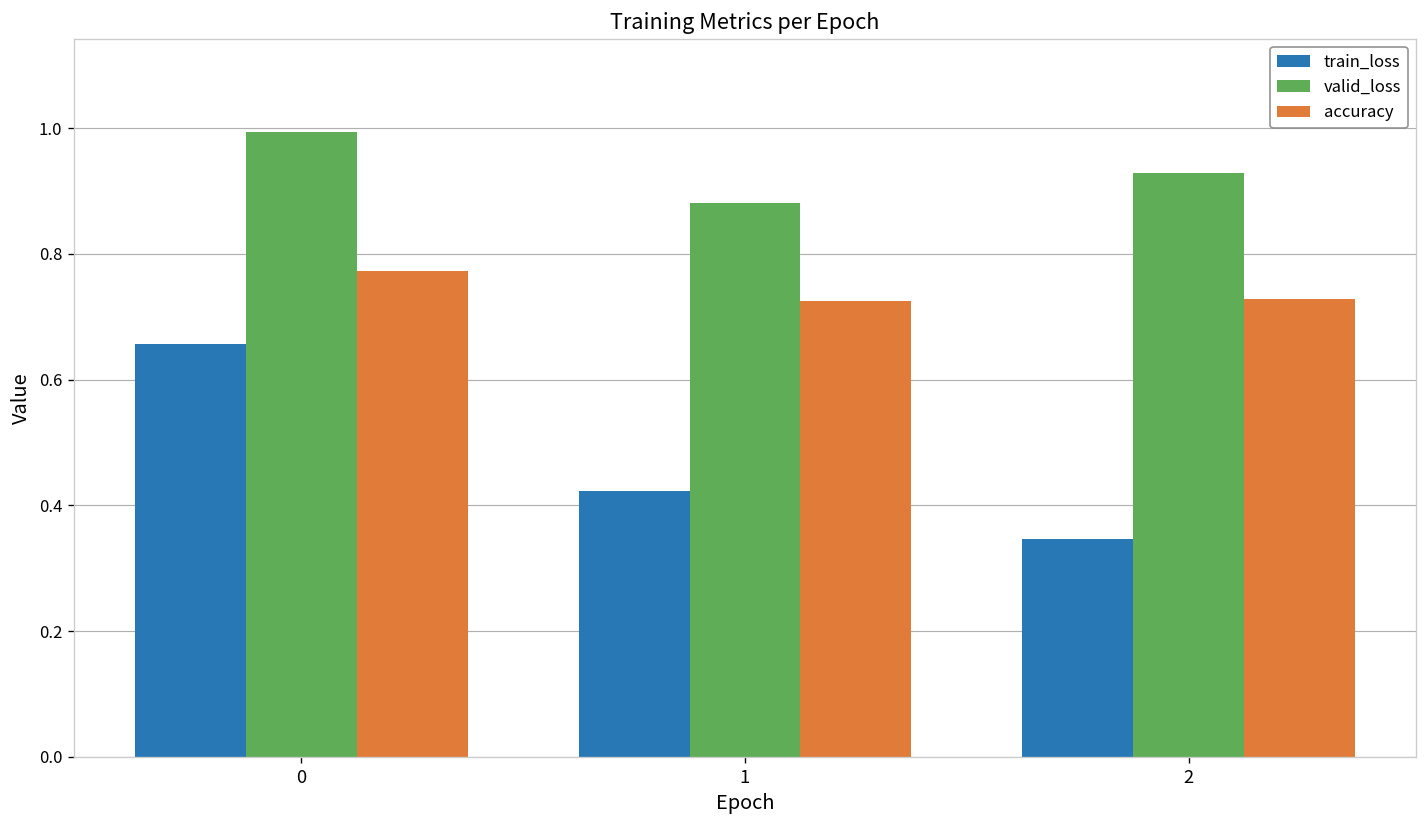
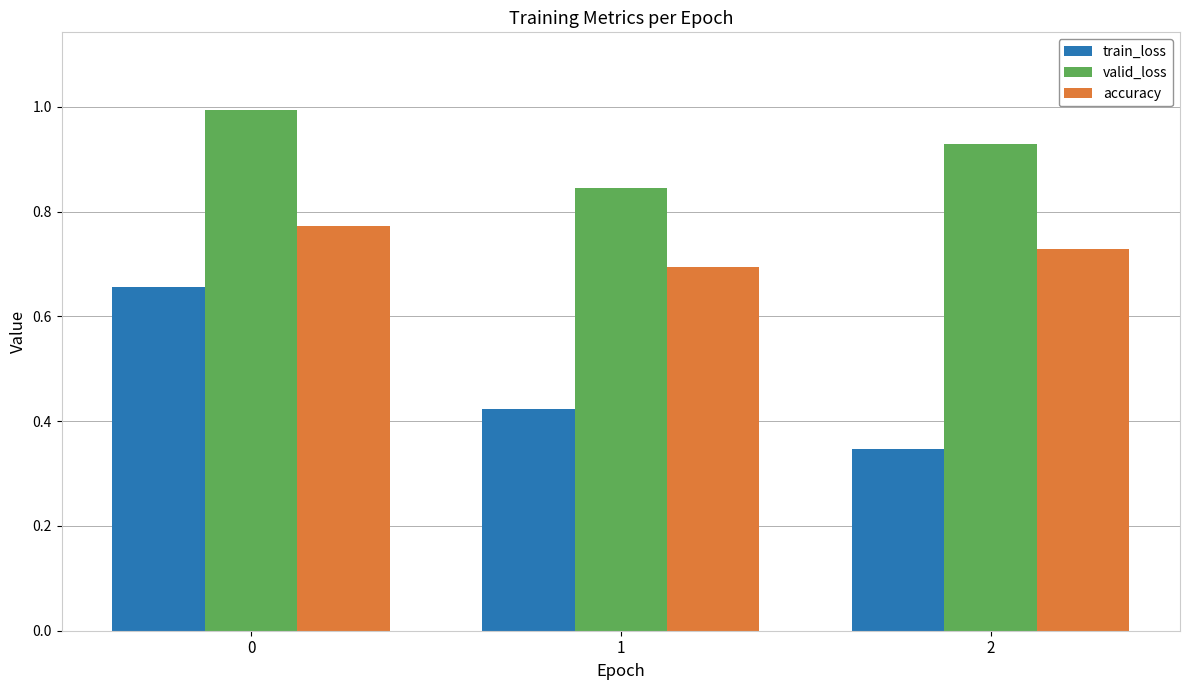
valid_loss, 1: 0.88 -> 0.85
accuracy, 1: 0.73 -> 0.69
